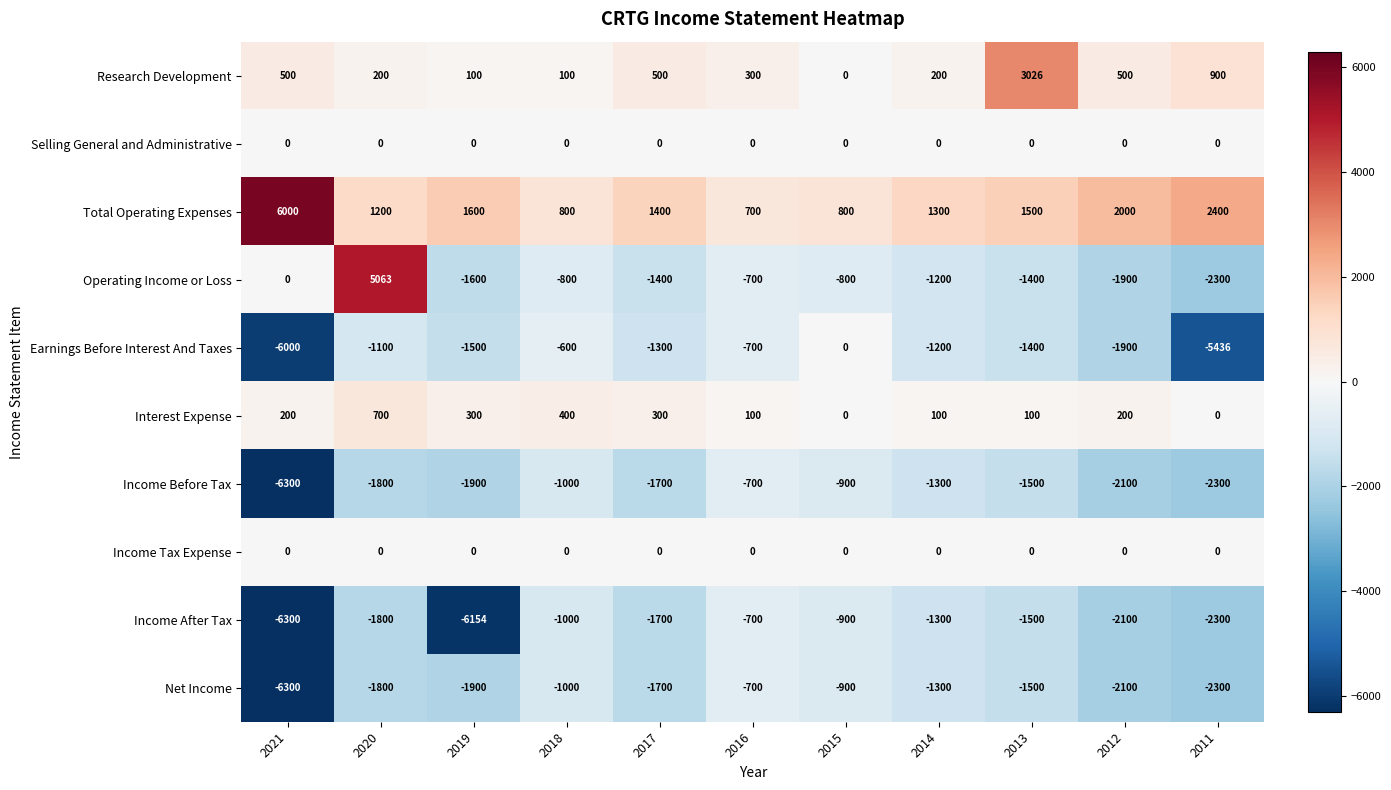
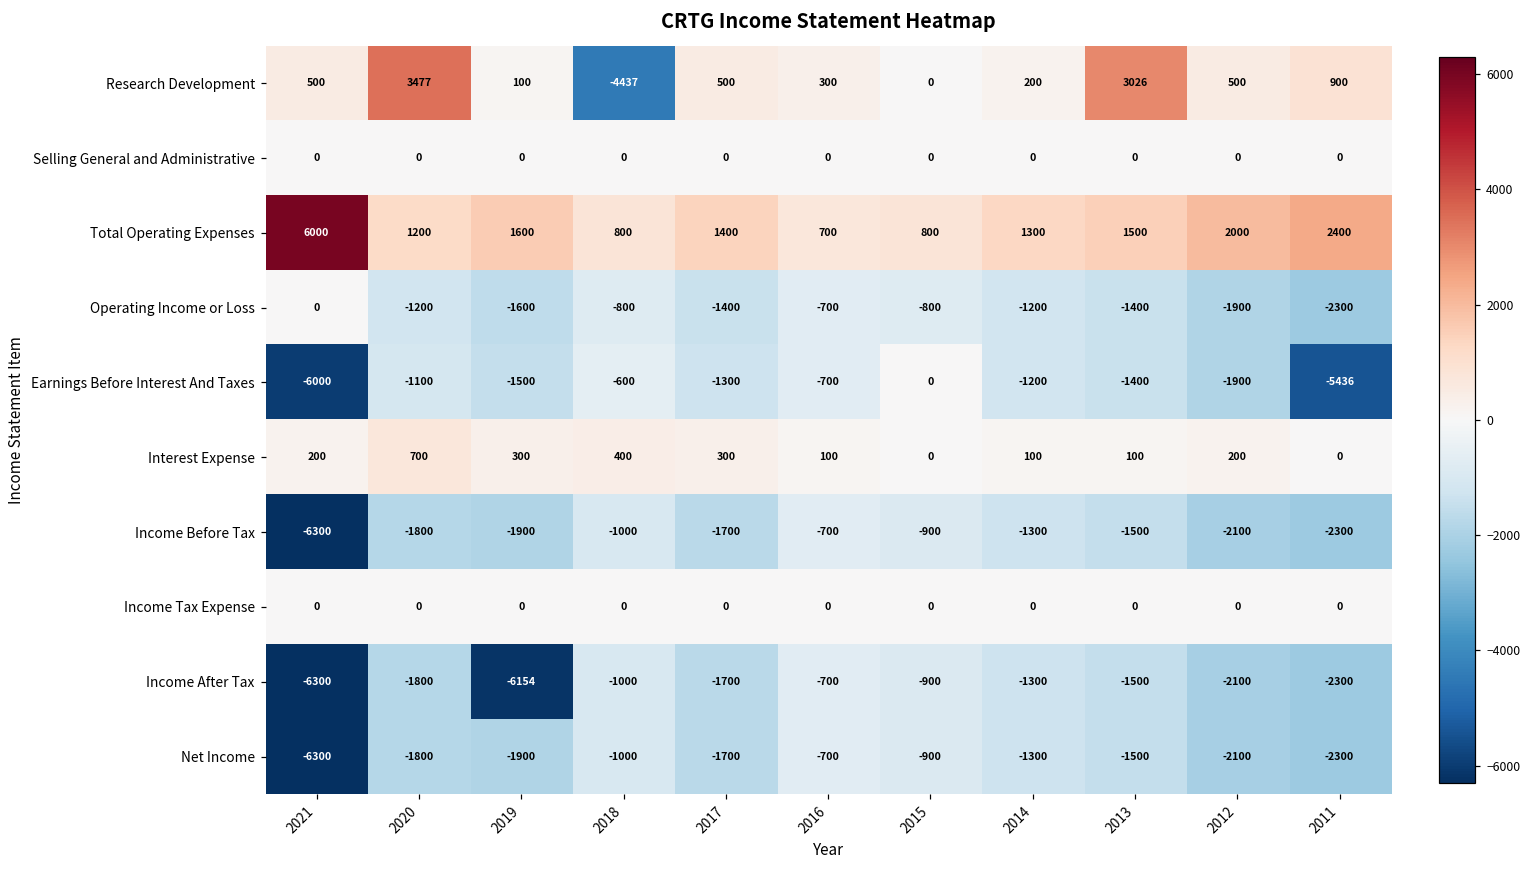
Research Development, 2020: 200 -> 3477
Research Development, 2018: 100 -> -4437
Operating Income or Loss, 2020: 5063 -> -1200
